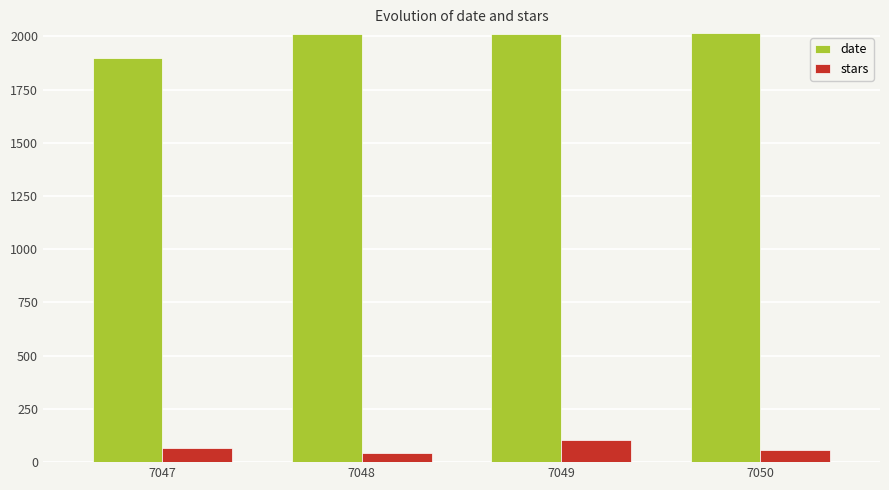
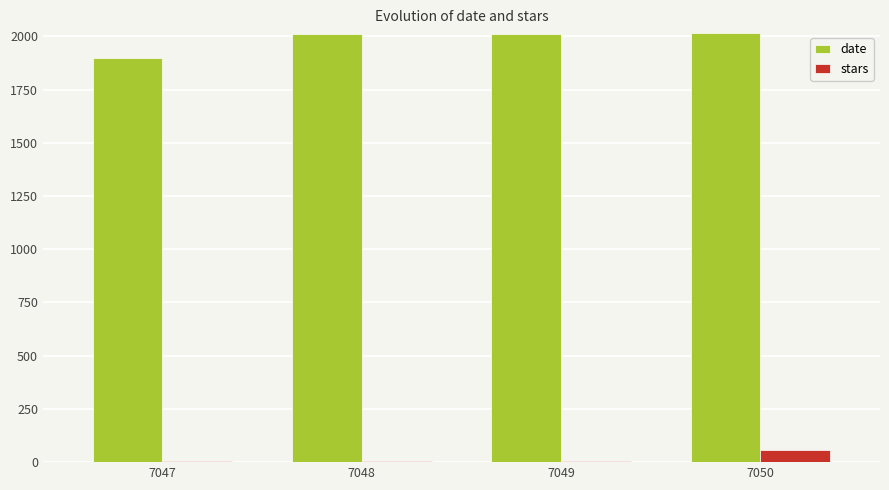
stars, 7047: 60 -> 10
stars, 7048: 40 -> 0
stars, 7049: 100 -> 10
